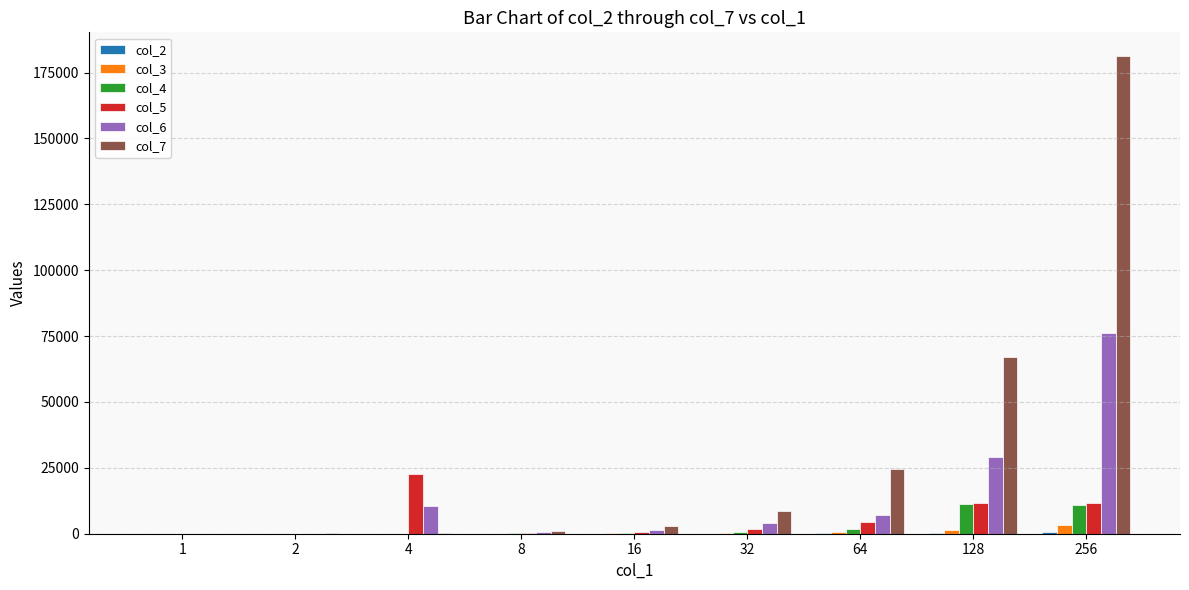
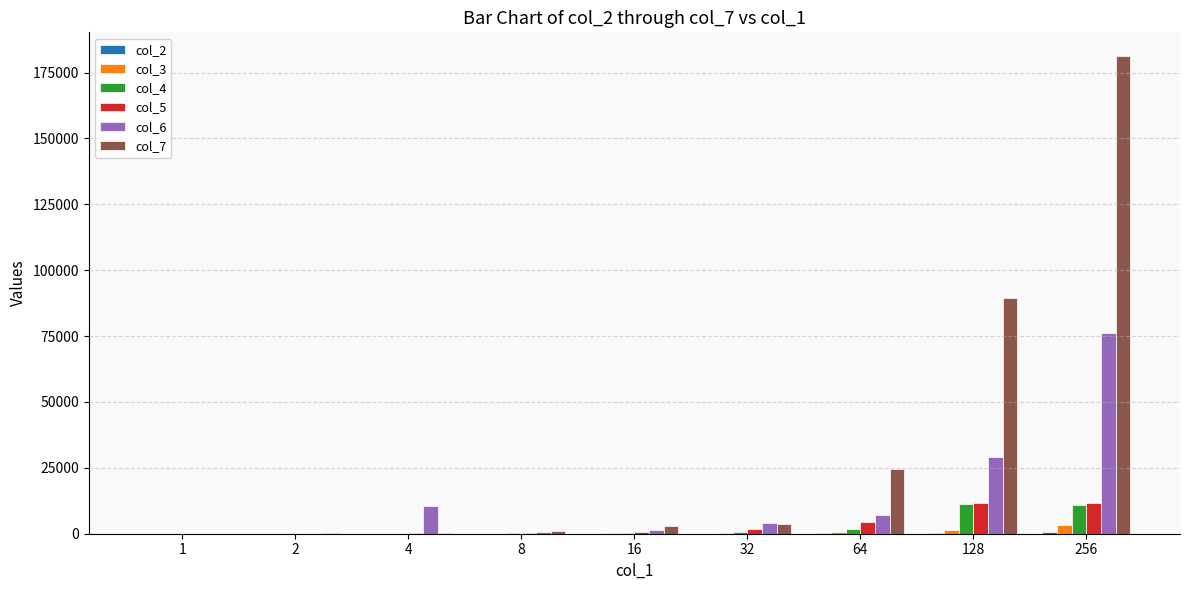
col_5, 4: 23000 -> 0
col_7, 32: 9000 -> 4000
col_7, 128: 67000 -> 90000
